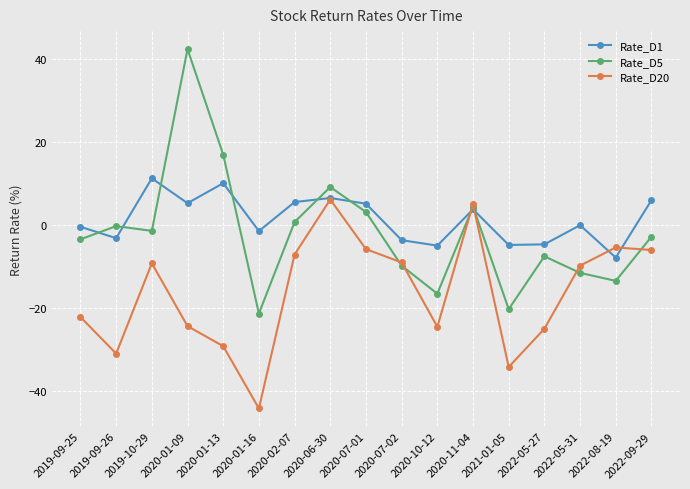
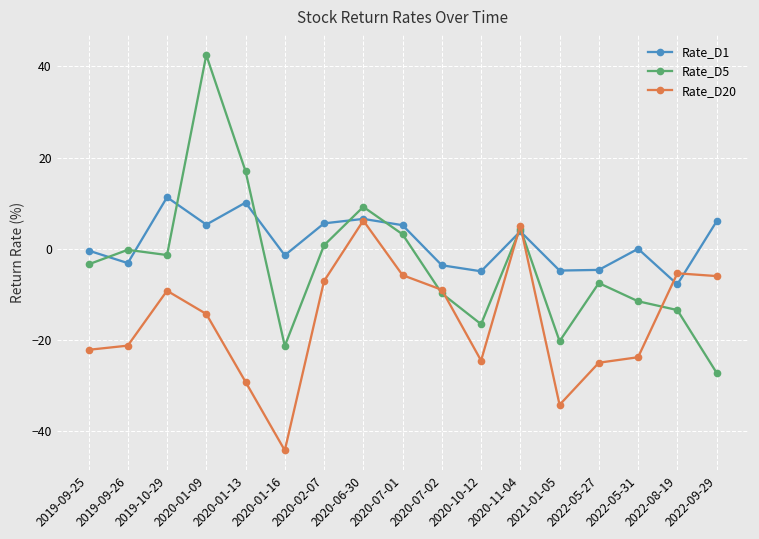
Rate_D20, 2019-09-26: -31 -> -21
Rate_D20, 2020-01-09: -24 -> -14
Rate_D20, 2022-05-31: -10 -> -24
Rate_D5, 2022-09-29: -3 -> -27
